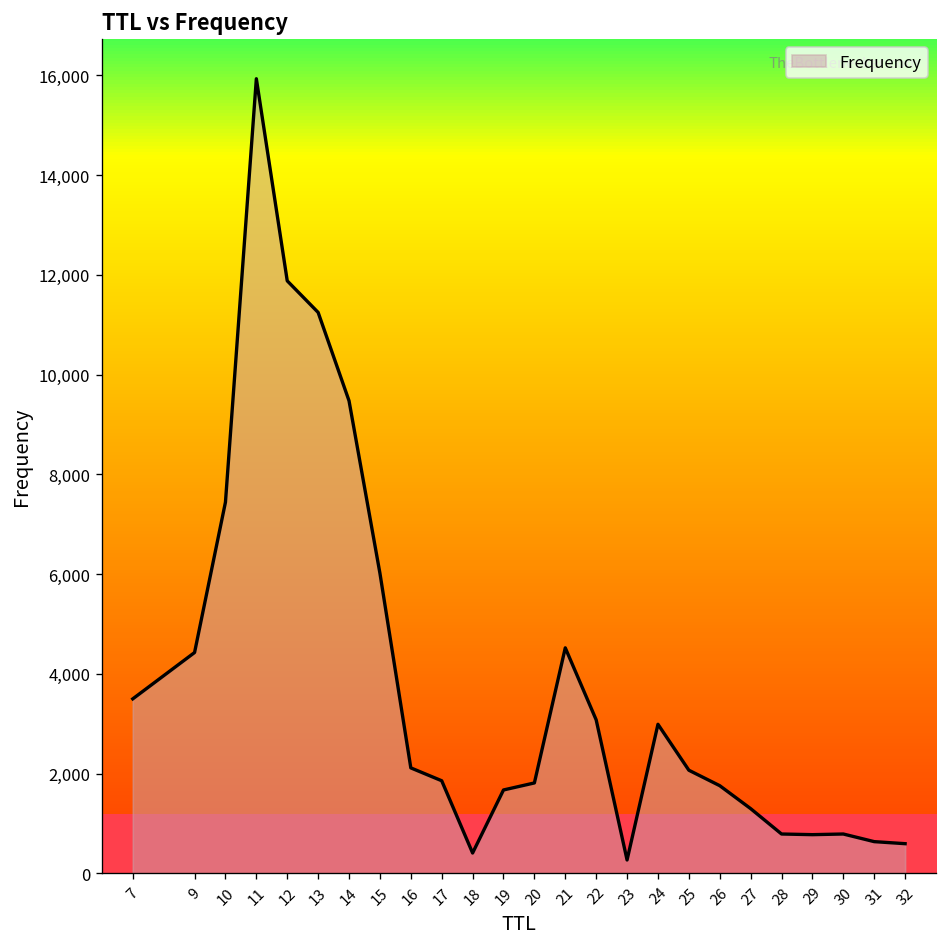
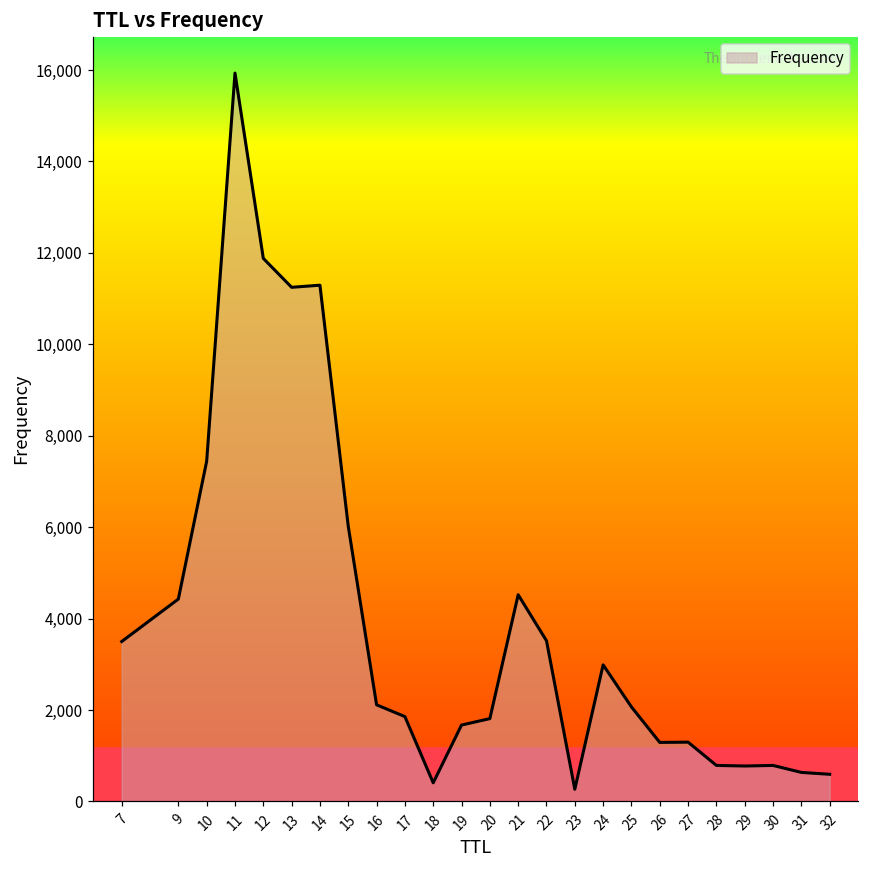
14: 9,500 -> 11,300
22: 3,100 -> 3,500
26: 1,800 -> 1,300
